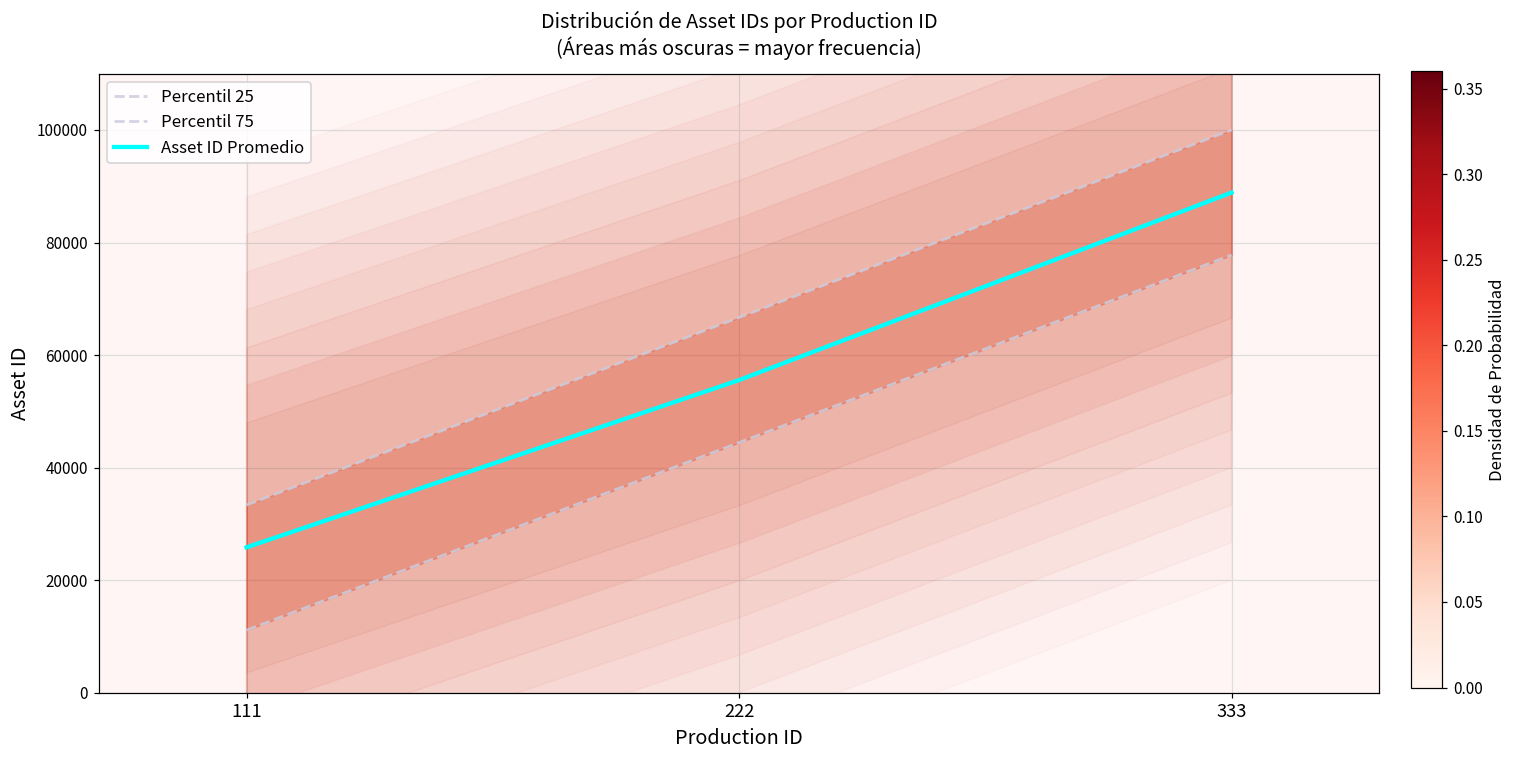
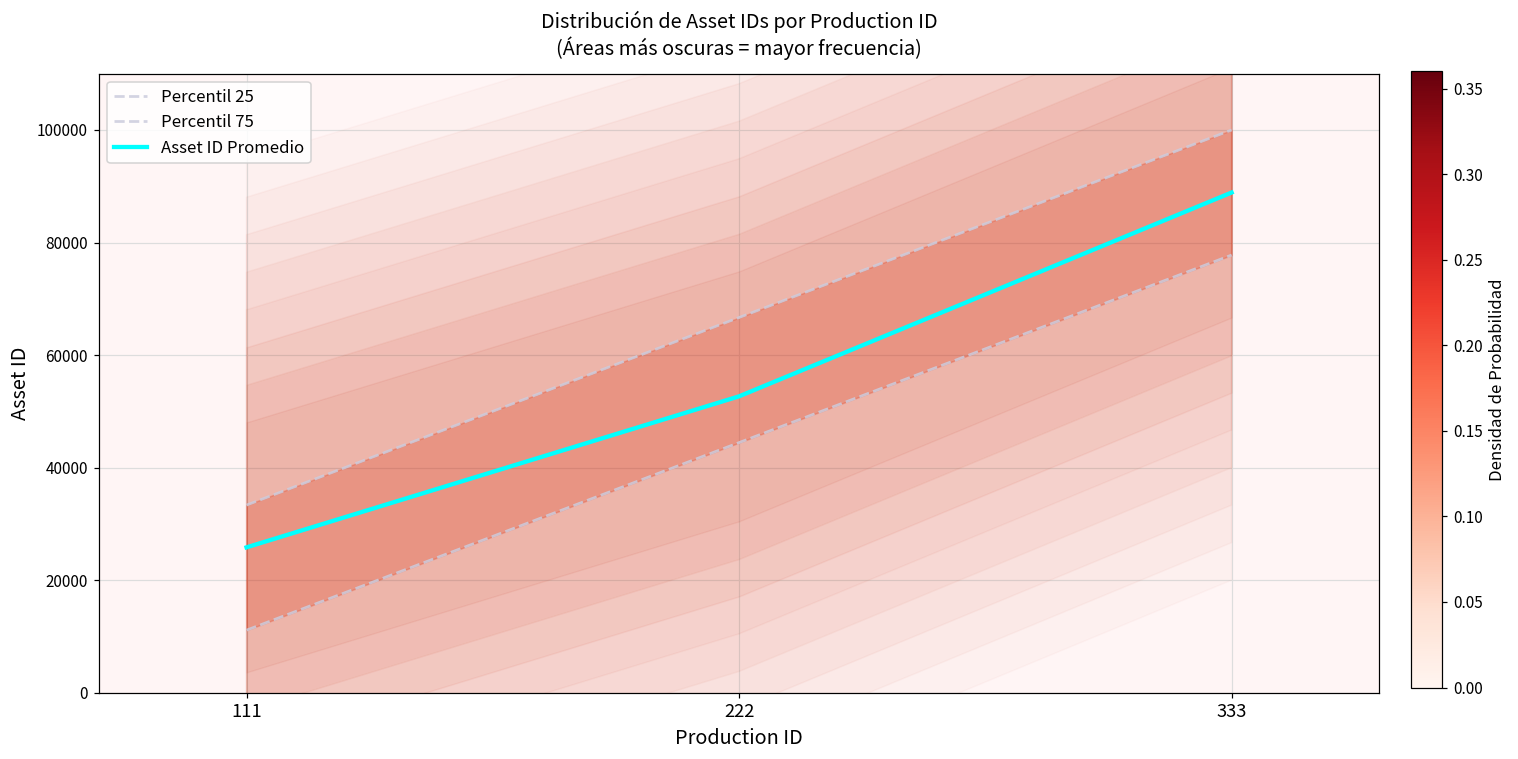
Asset ID Promedio, 222: 56000 -> 53000
